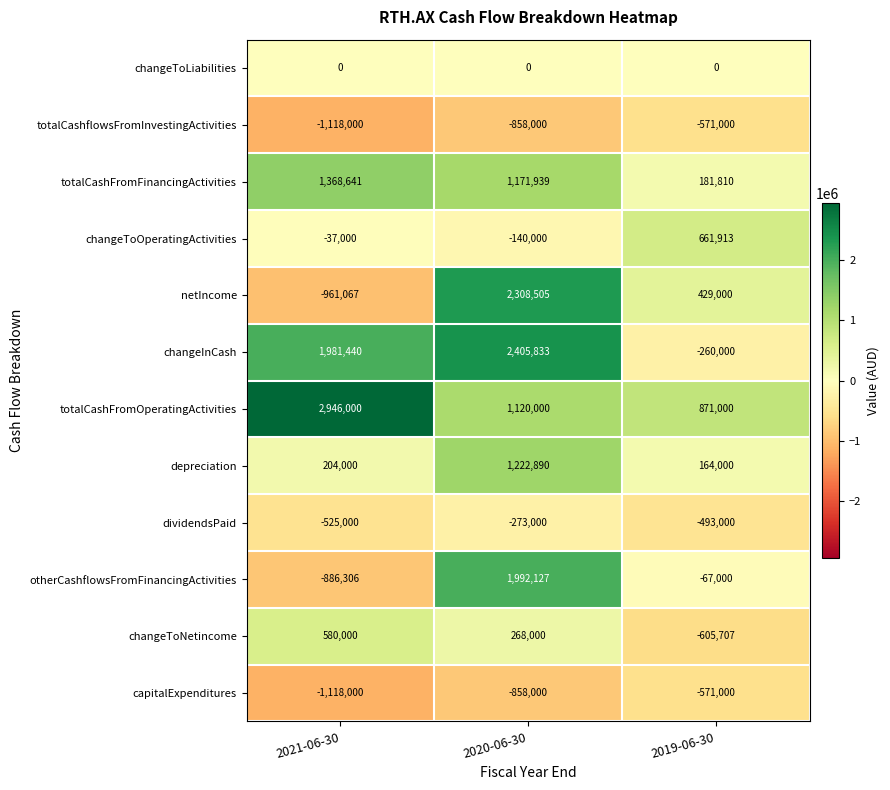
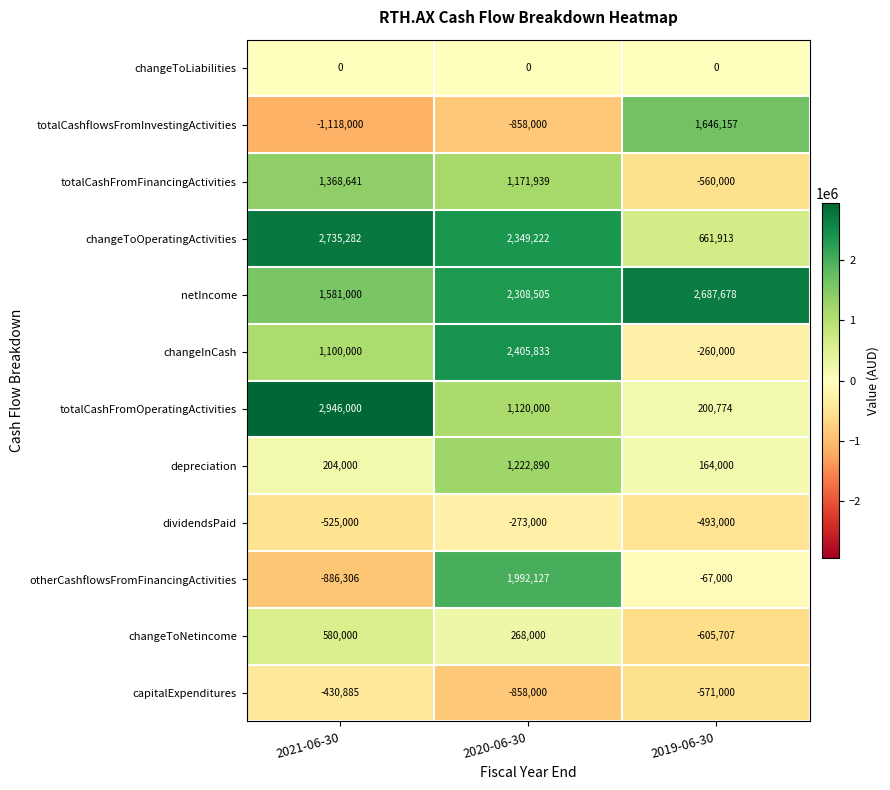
totalCashflowsFromInvestingActivities, 2019-06-30: -571,000 -> 1,646,157
totalCashFromFinancingActivities, 2019-06-30: 181,810 -> -560,000
changeToOperatingActivities, 2021-06-30: -37,000 -> 2,735,282
changeToOperatingActivities, 2020-06-30: -140,000 -> 2,349,222
netIncome, 2021-06-30: -961,067 -> 1,581,000
netIncome, 2019-06-30: 429,000 -> 2,687,678
changeInCash, 2021-06-30: 1,981,440 -> 1,100,000
totalCashFromOperatingActivities, 2019-06-30: 871,000 -> 200,774
capitalExpenditures, 2021-06-30: -1,118,000 -> -430,885
